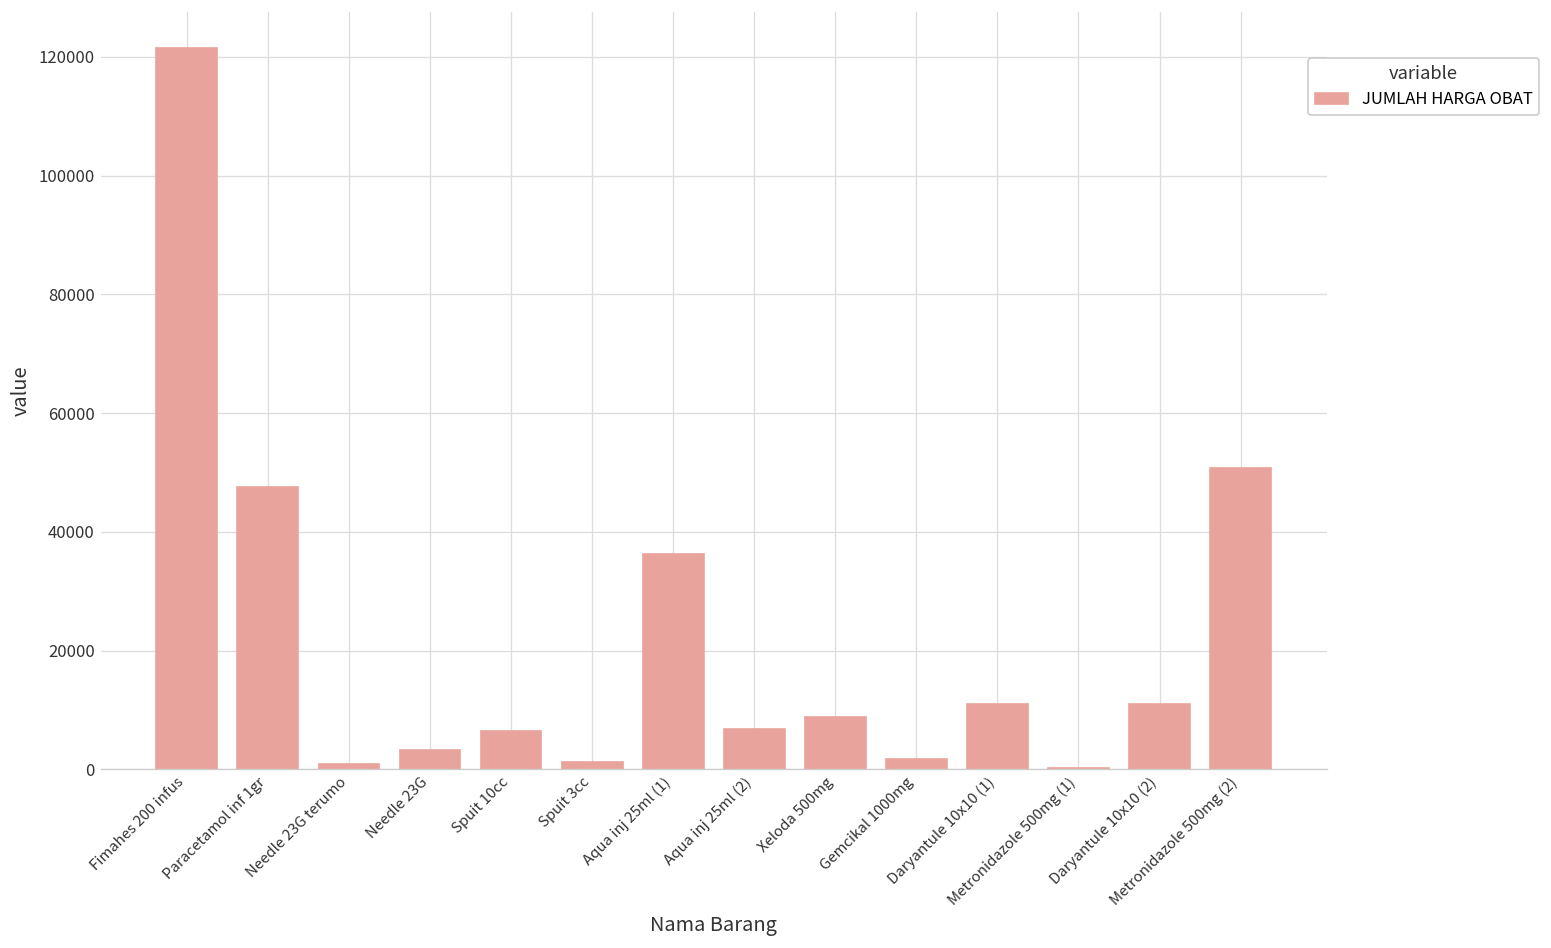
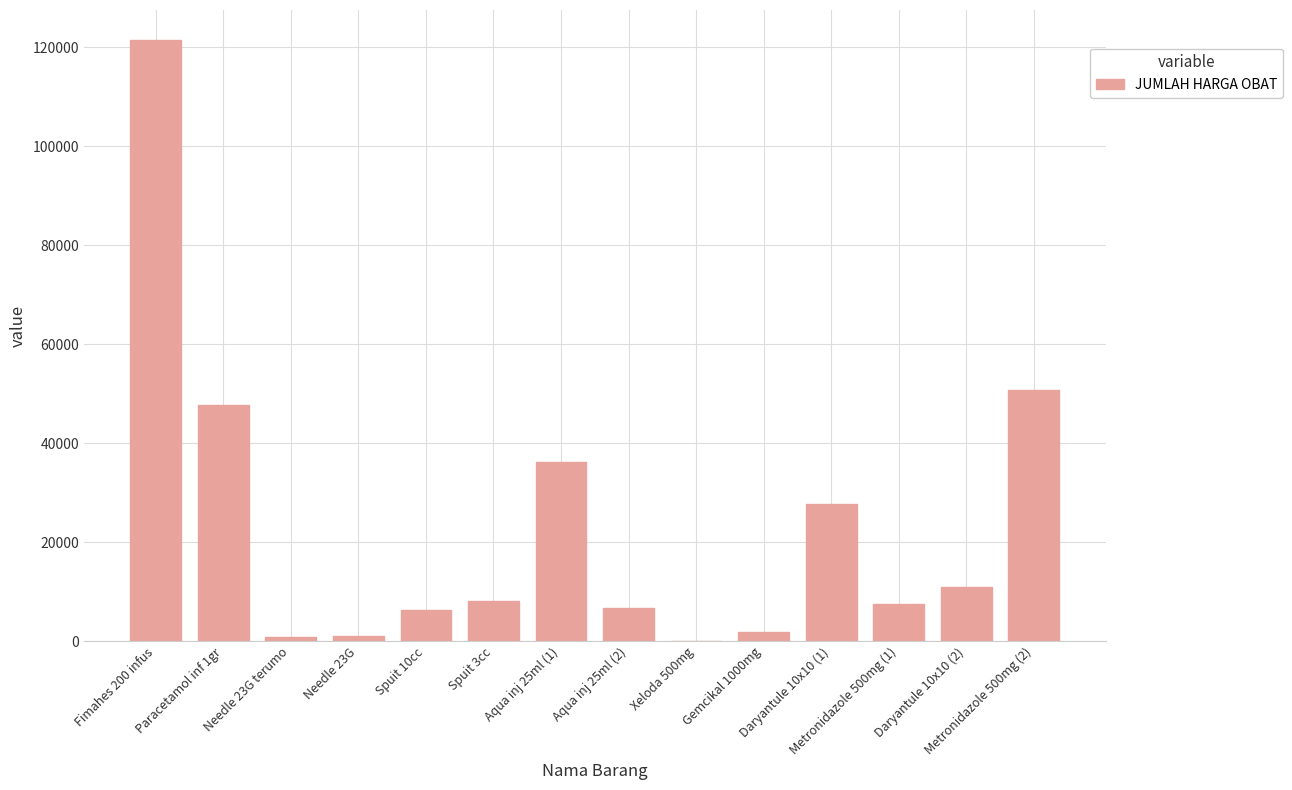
Needle 23G: 3000 -> 1000
Spuit 3cc: 1000 -> 8000
Xeloda 500mg: 9000 -> 0
Daryantule 10x10 (1): 11000 -> 28000
Metronidazole 500mg (1): 0 -> 8000
